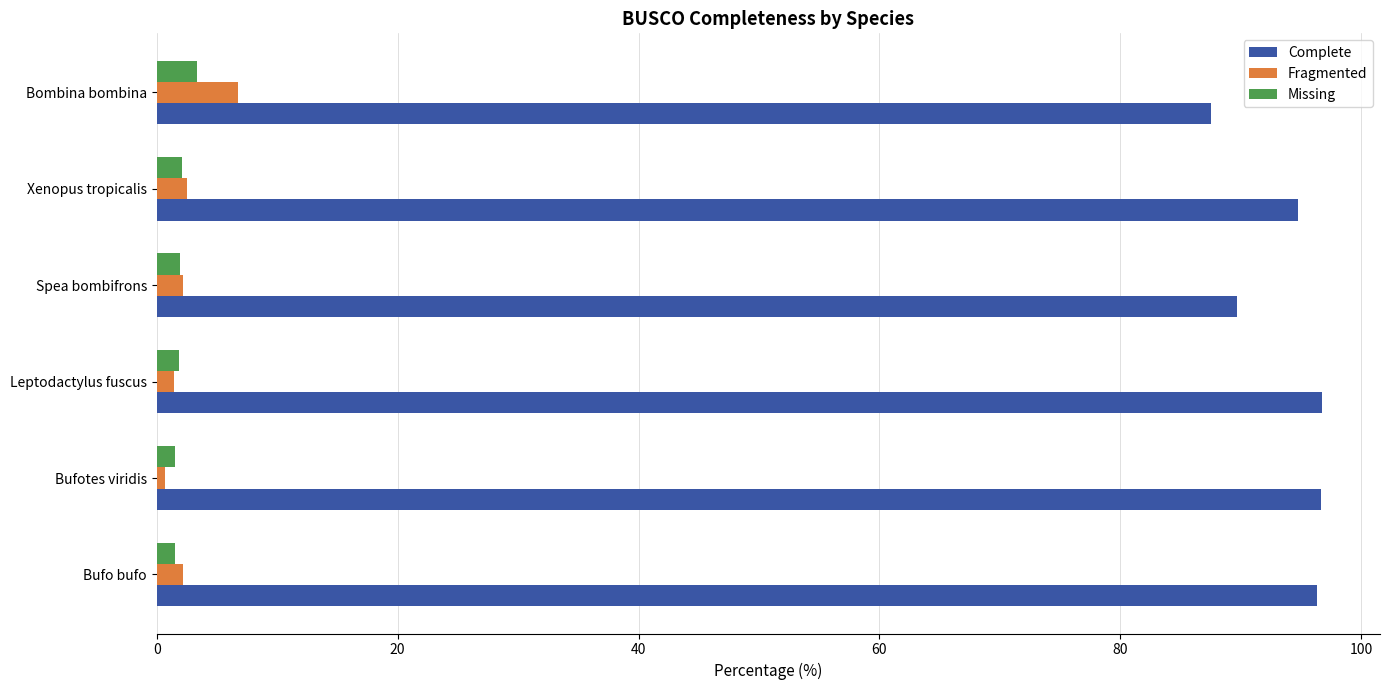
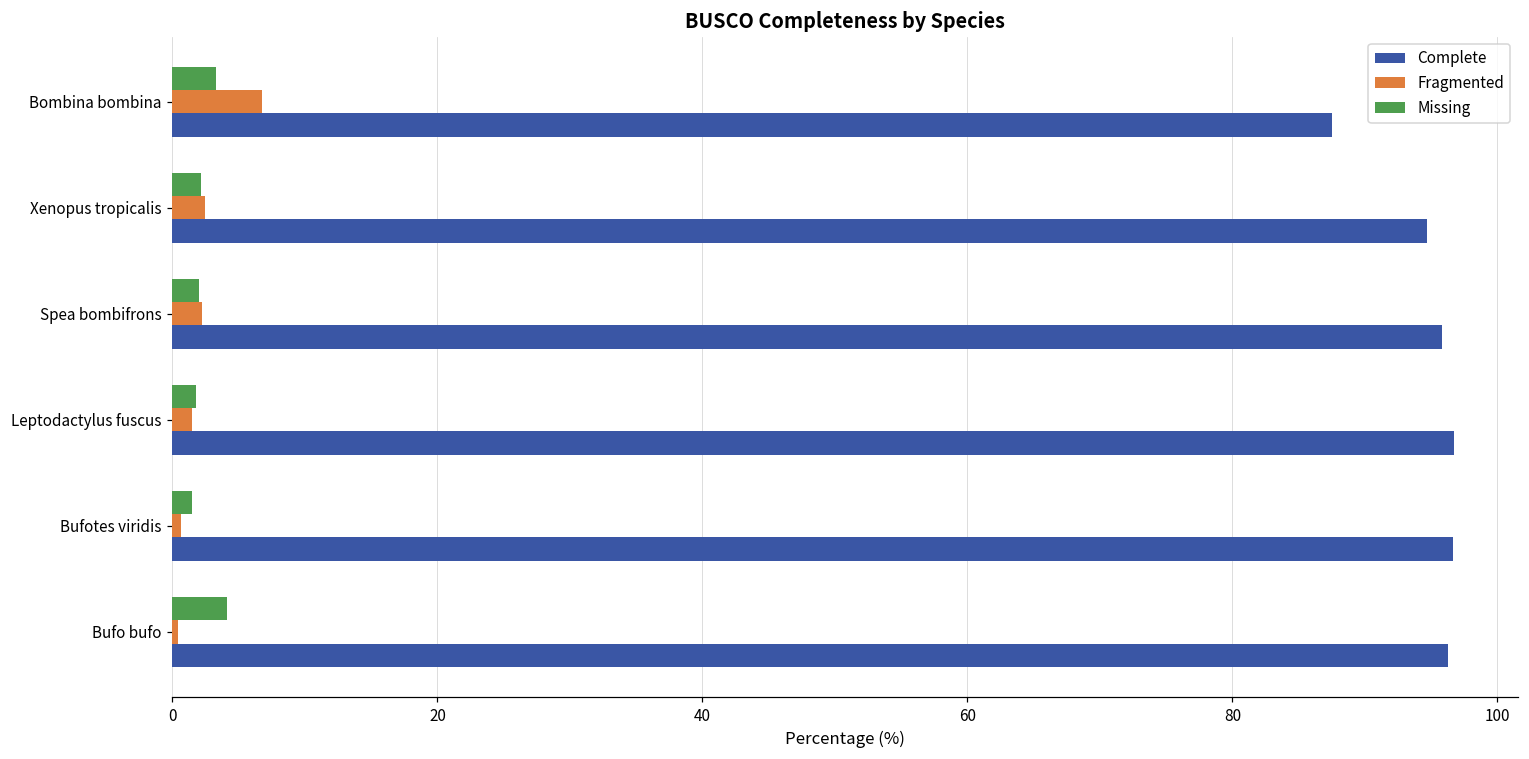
Complete, Spea bombifrons: 89.7 -> 95.8
Missing, Bufo bufo: 1.5 -> 4.1
Fragmented, Bufo bufo: 2.2 -> 0.4
